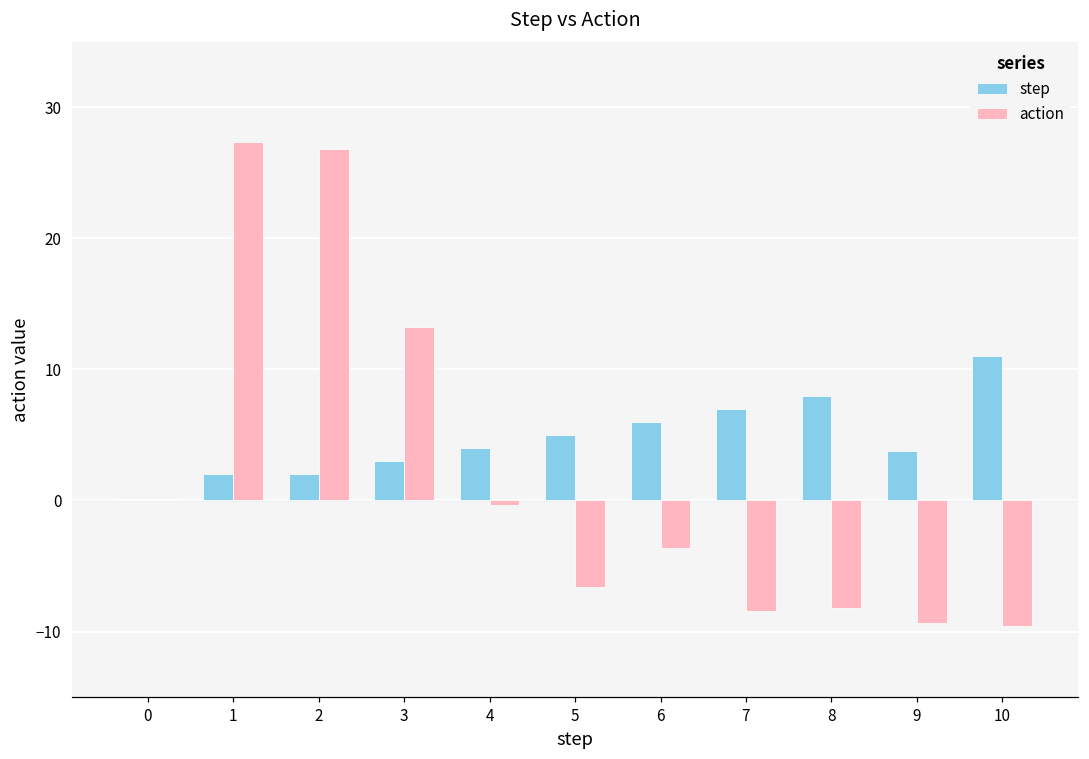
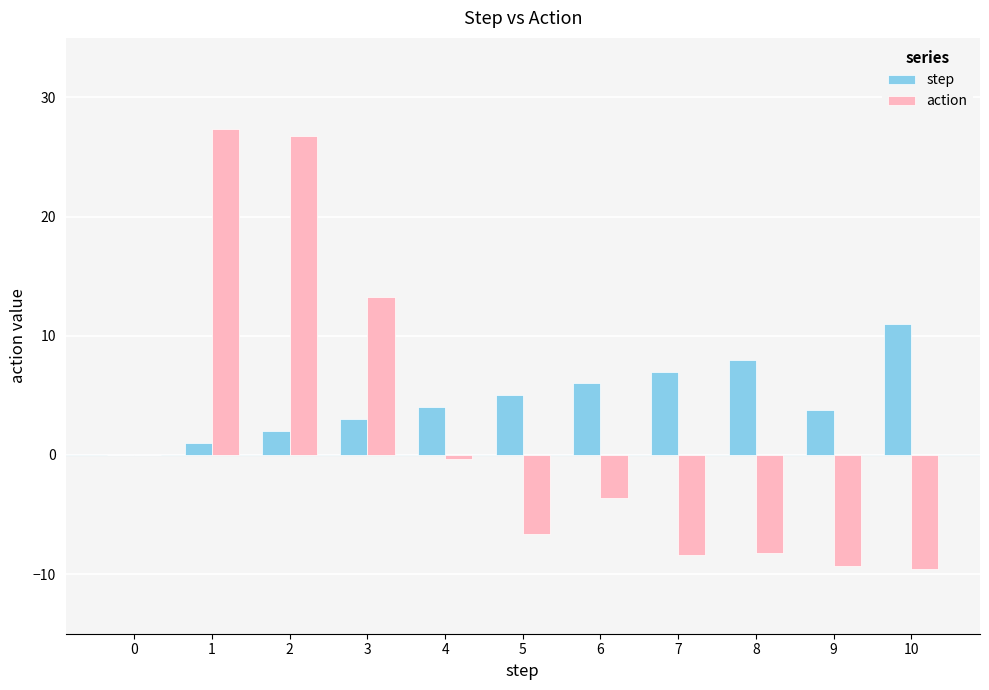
step, 1: 2 -> 1
